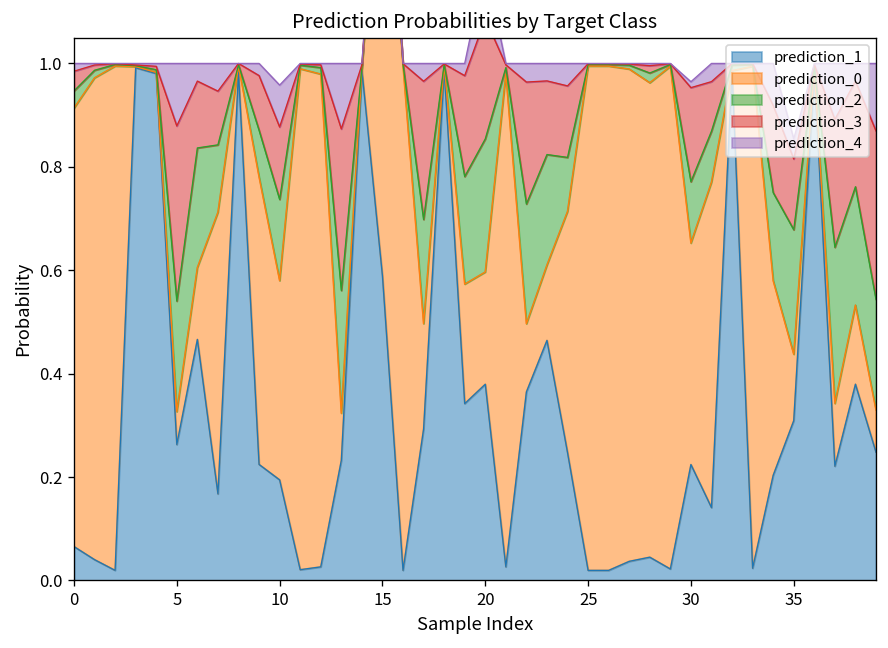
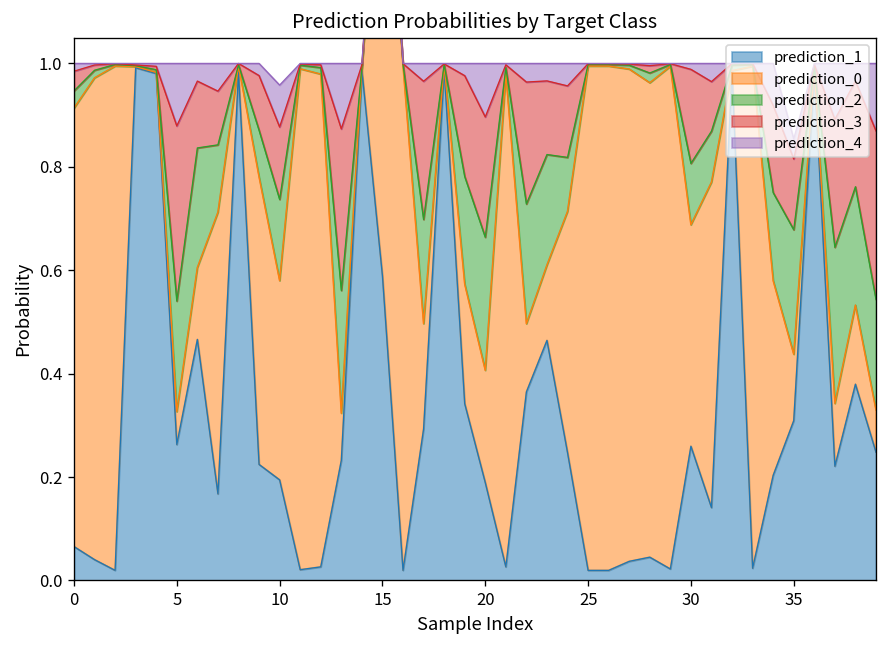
prediction_1, 20: 0.38 -> 0.19
prediction_1, 30: 0.22 -> 0.26
